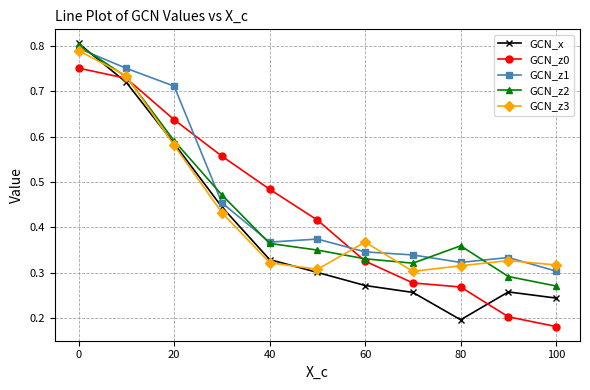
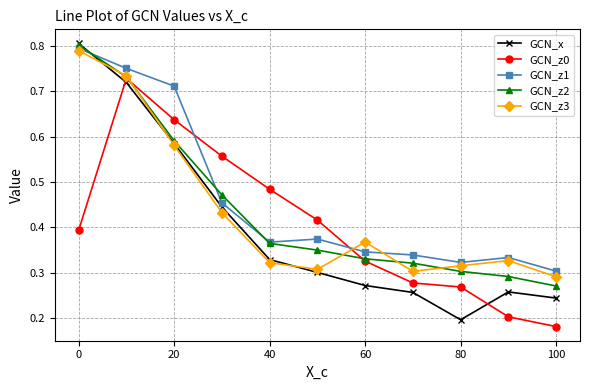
GCN_z0, 0: 0.75 -> 0.39
GCN_z2, 80: 0.36 -> 0.30
GCN_z3, 100: 0.32 -> 0.29
